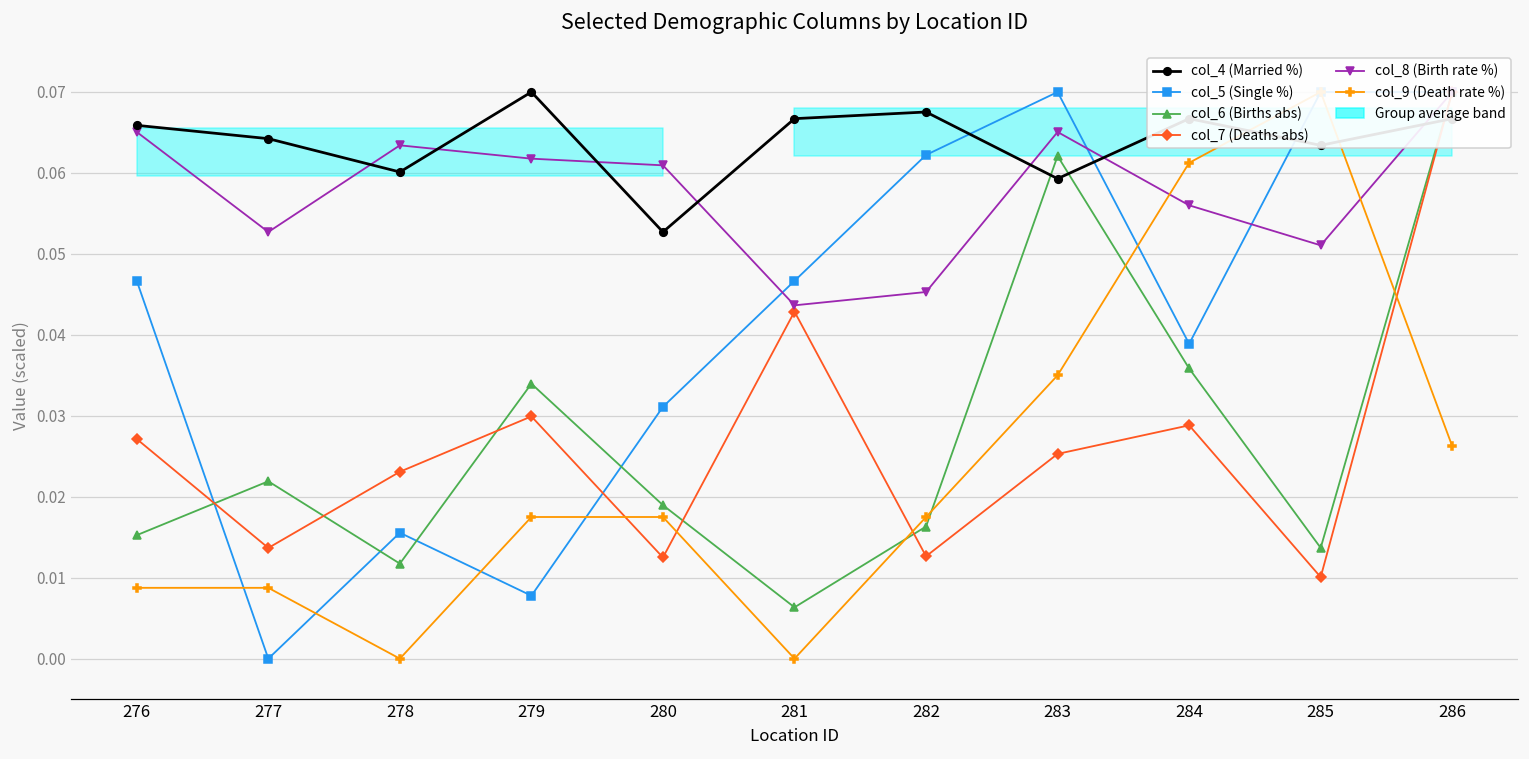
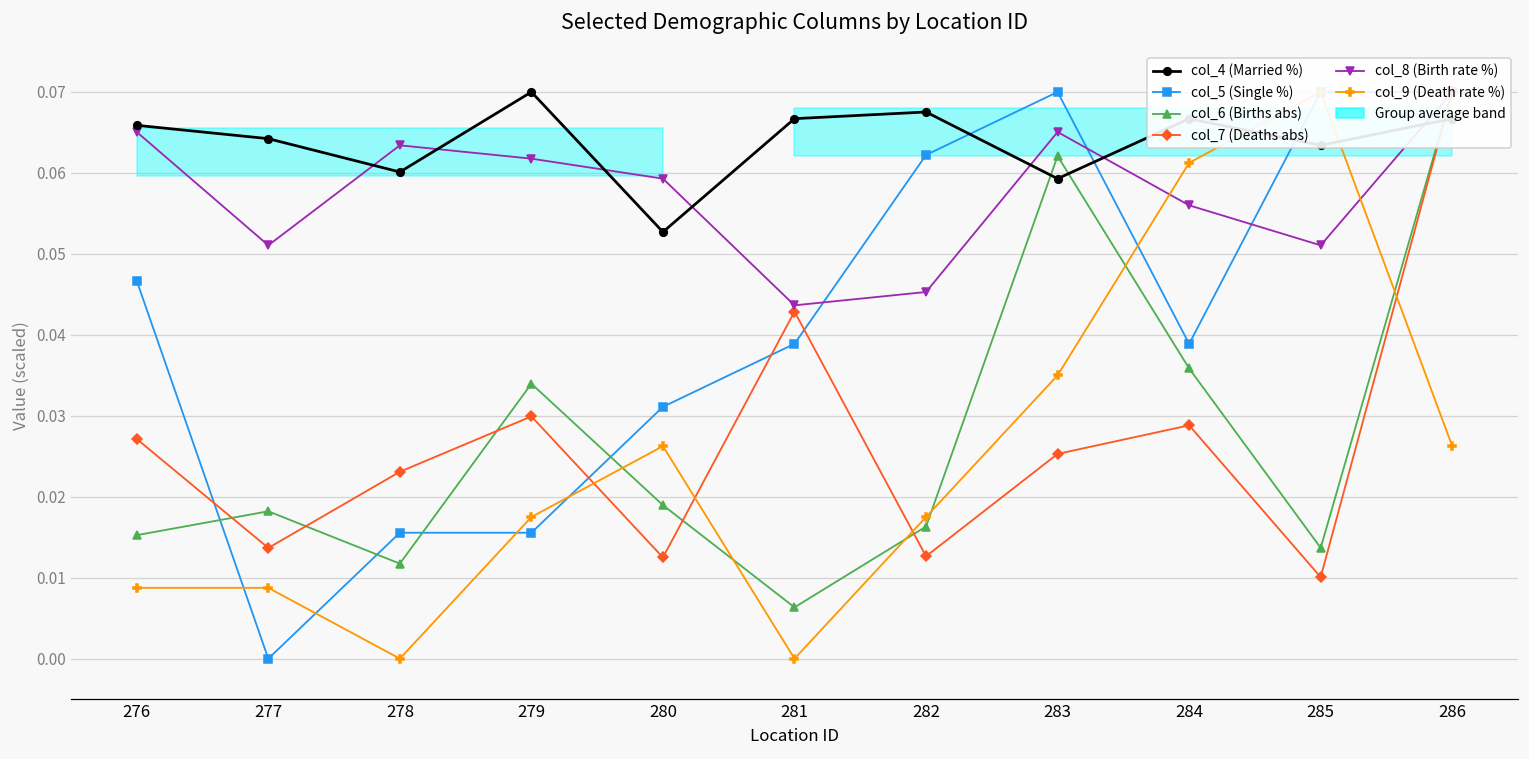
col_6 (Births abs), 277: 0.022 -> 0.018
col_8 (Birth rate %), 277: 0.053 -> 0.051
col_5 (Single %), 279: 0.008 -> 0.016
col_8 (Birth rate %), 280: 0.061 -> 0.059
col_9 (Death rate %), 280: 0.018 -> 0.026
col_5 (Single %), 281: 0.047 -> 0.039
